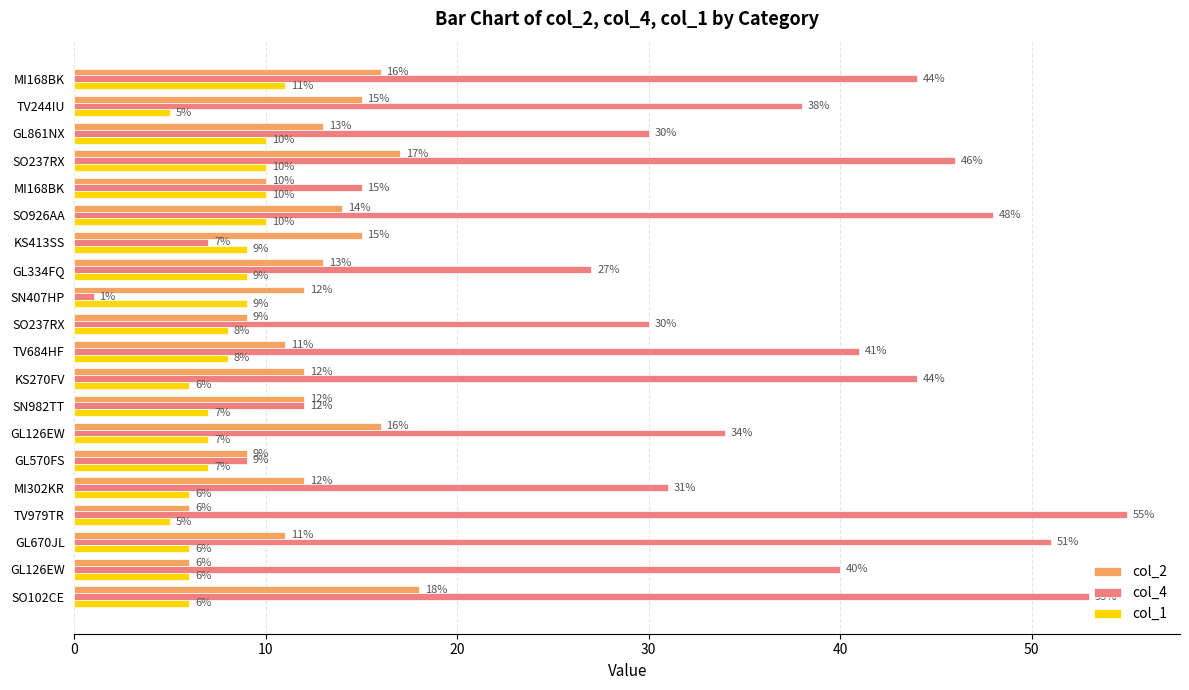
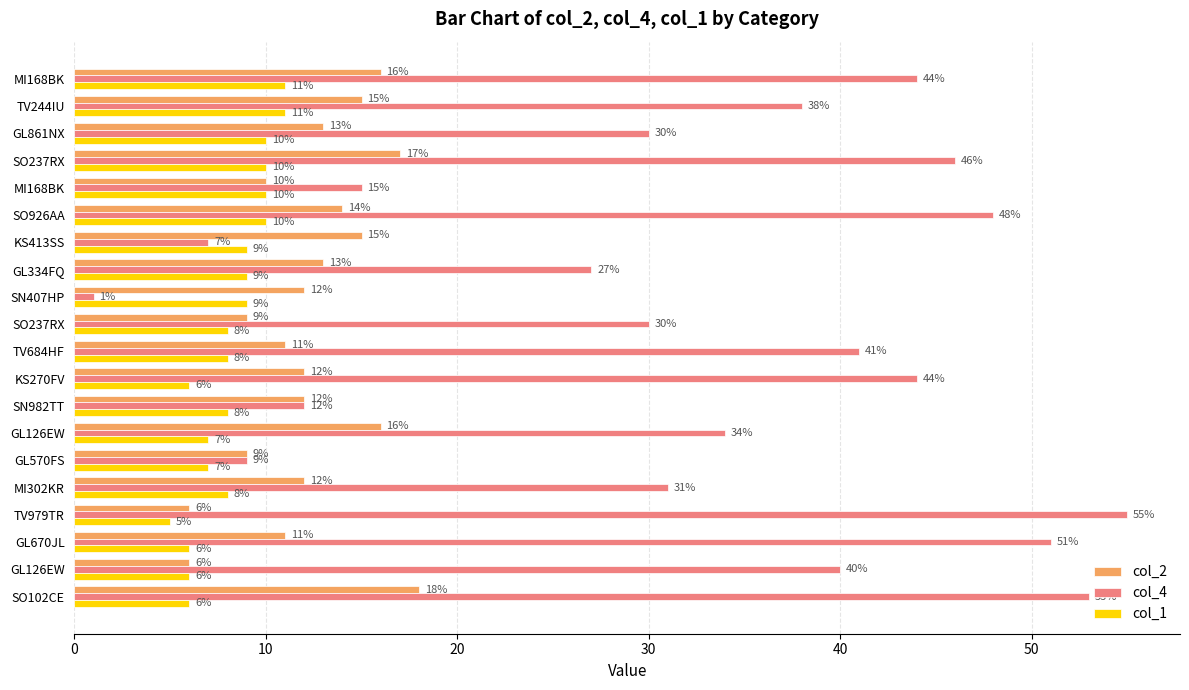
col_1, TV244IU: 5% -> 11%
col_1, SN982TT: 7% -> 8%
col_1, MI302KR: 6% -> 8%
